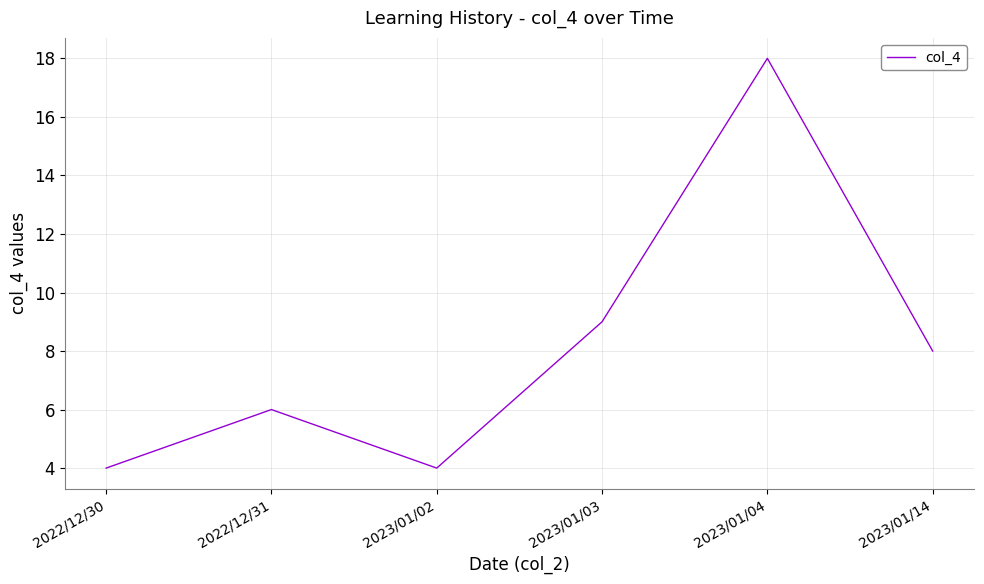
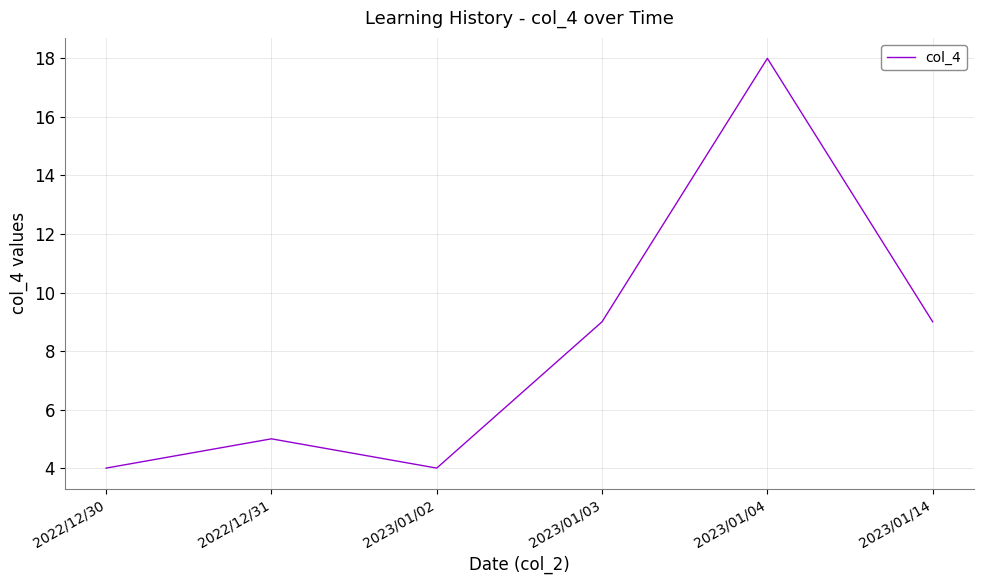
2022/12/31: 6 -> 5
2023/01/14: 8 -> 9
